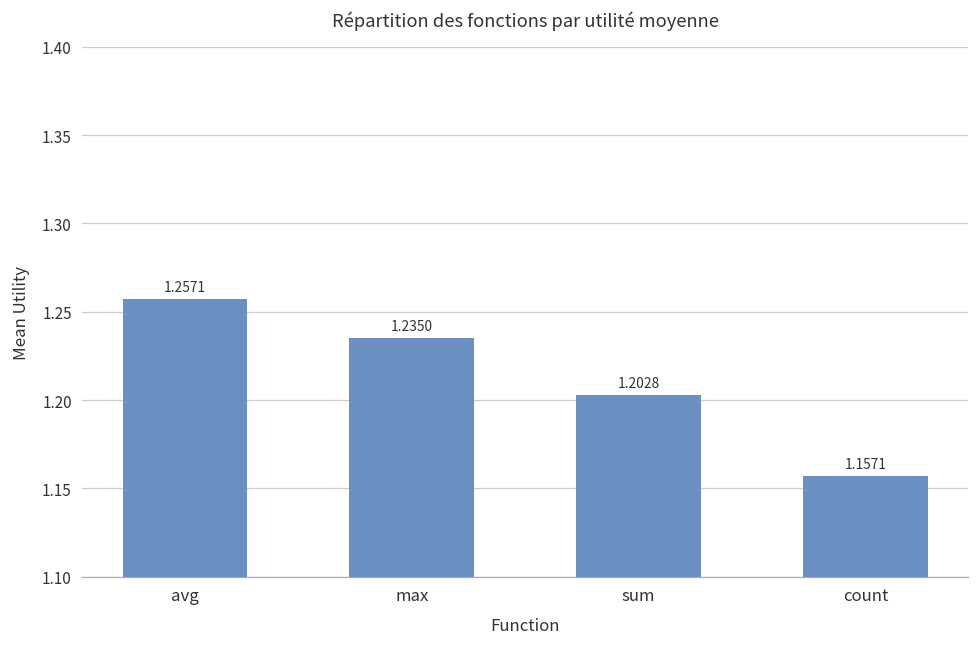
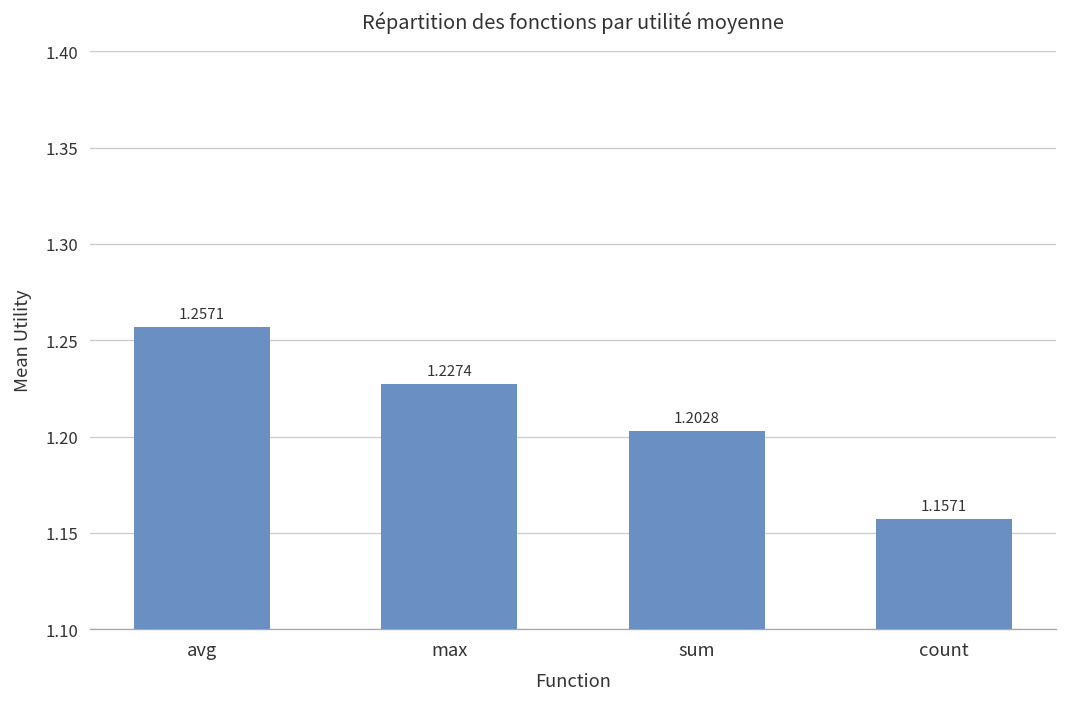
max: 1.2350 -> 1.2274
